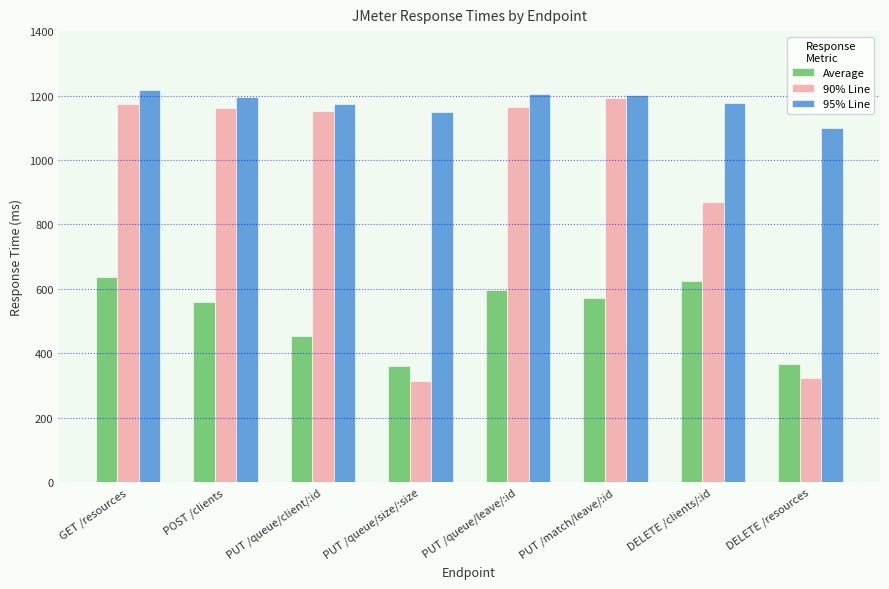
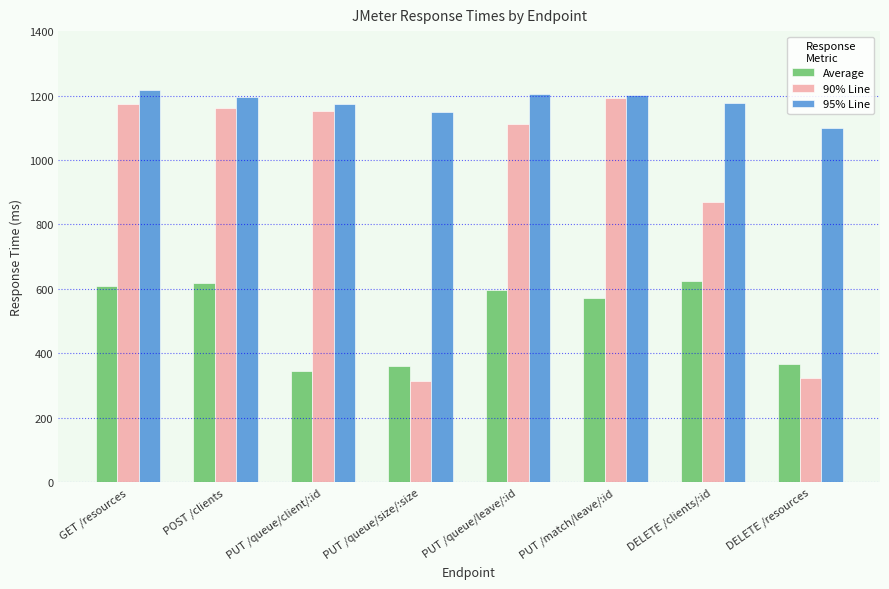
Average, GET /resources: 640 -> 610
Average, POST /clients: 560 -> 620
Average, PUT /queue/client/:id: 450 -> 340
90% Line, PUT /queue/leave/:id: 1170 -> 1110
